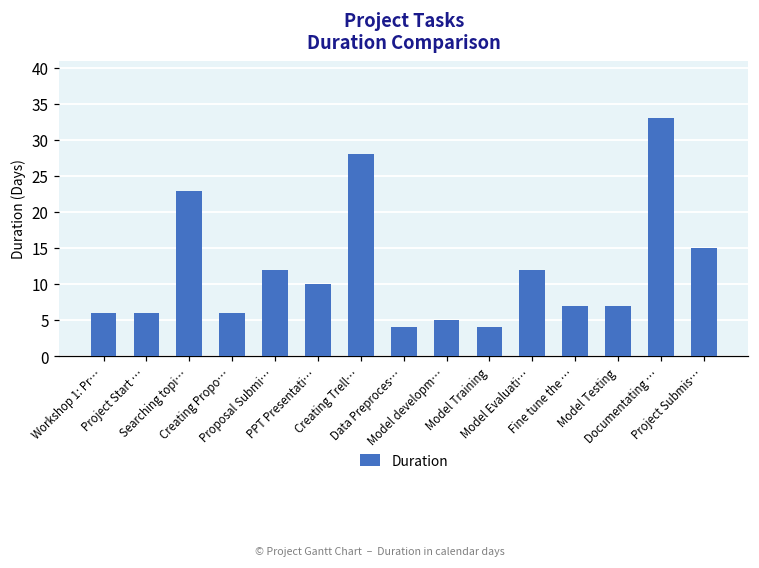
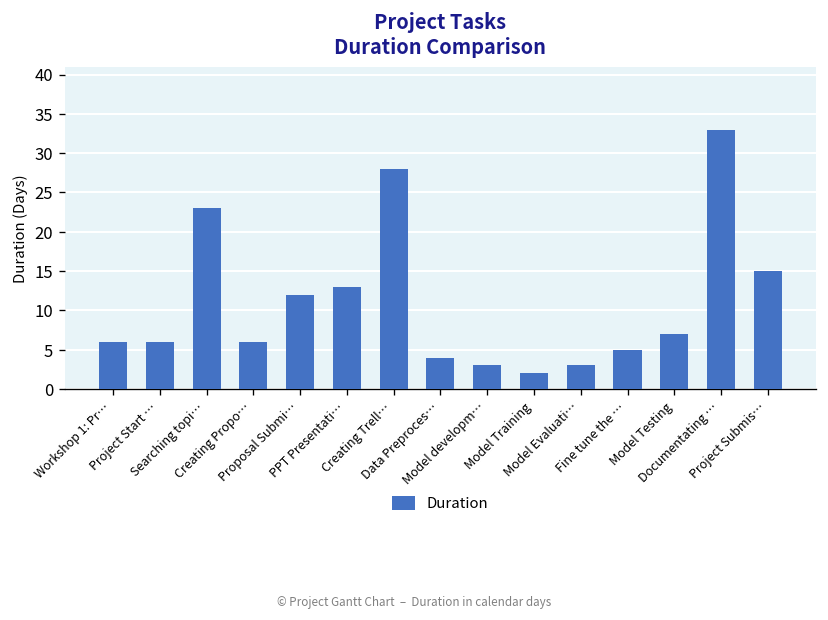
PPT Presentati…: 10 -> 13
Model developm…: 5 -> 3
Model Training: 4 -> 2
Model Evaluati…: 12 -> 3
Fine tune the …: 7 -> 5
